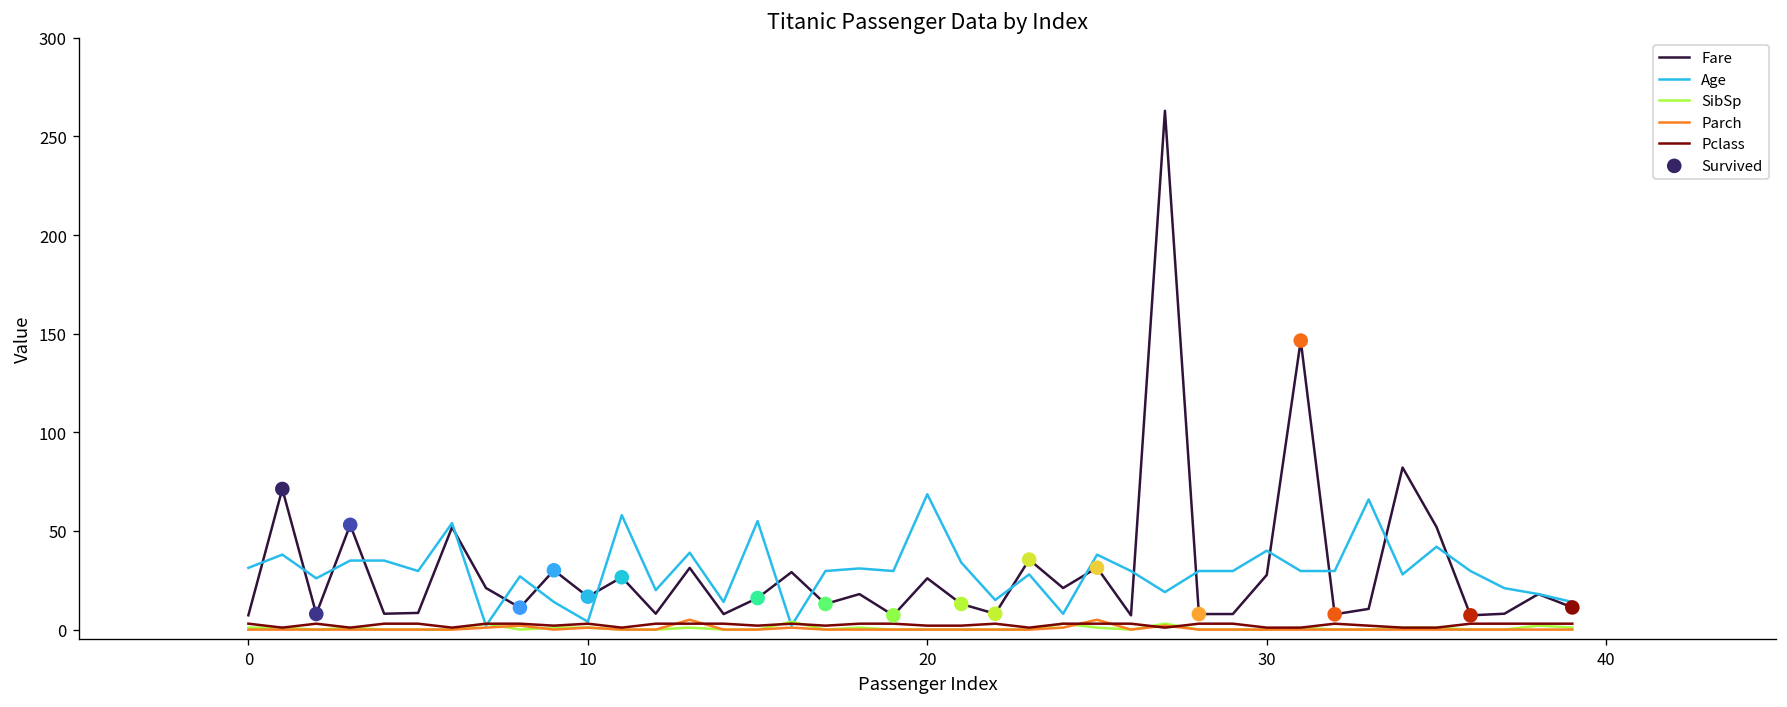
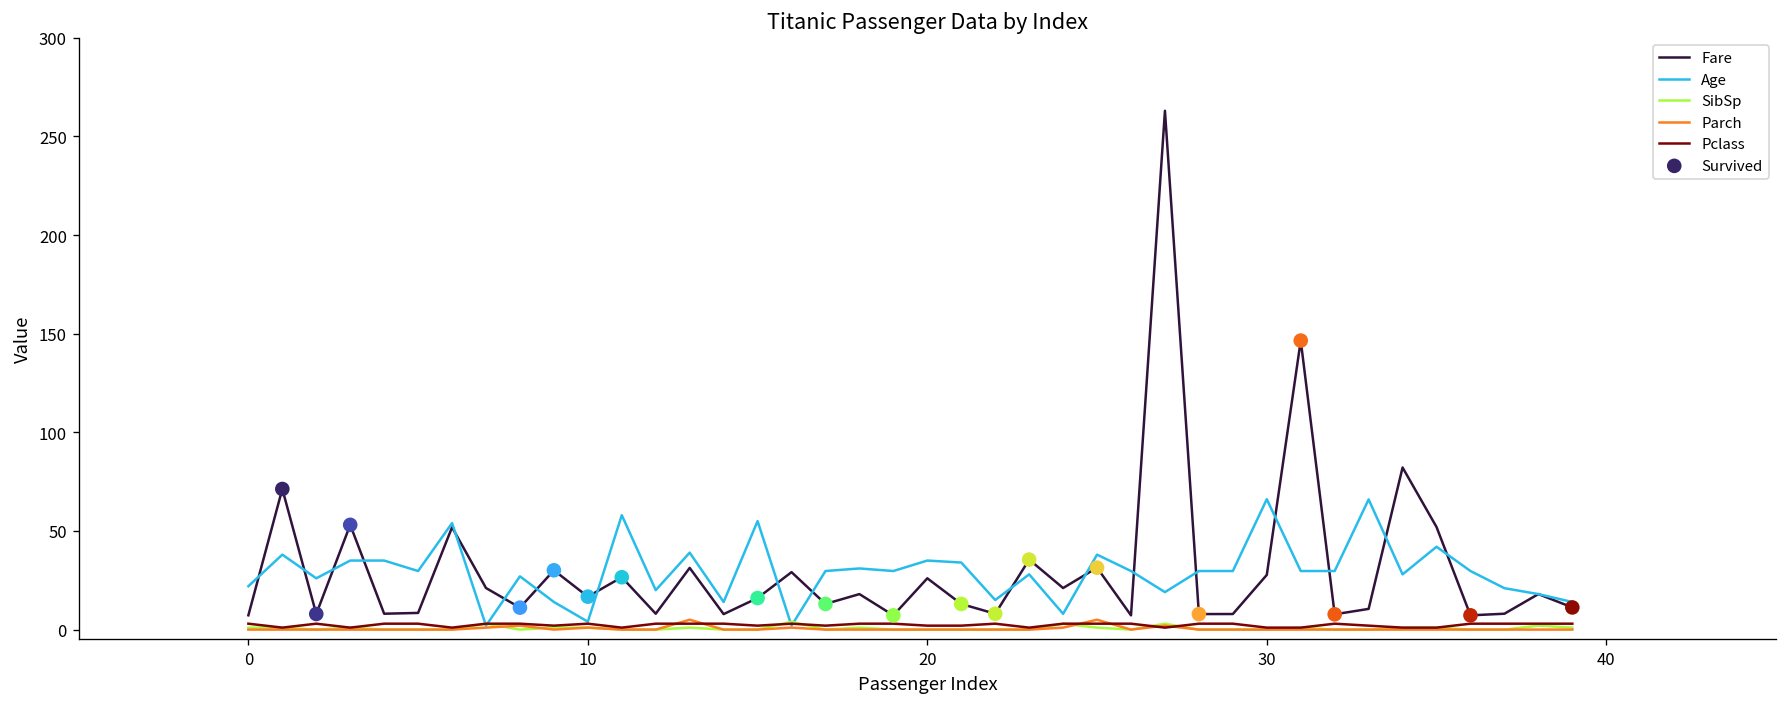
Age, 0: 31 -> 22
Age, 20: 69 -> 35
Age, 30: 40 -> 66
